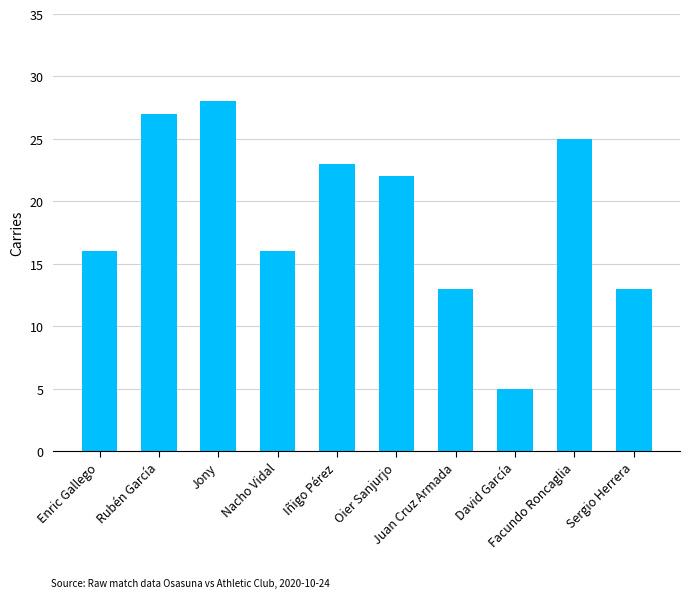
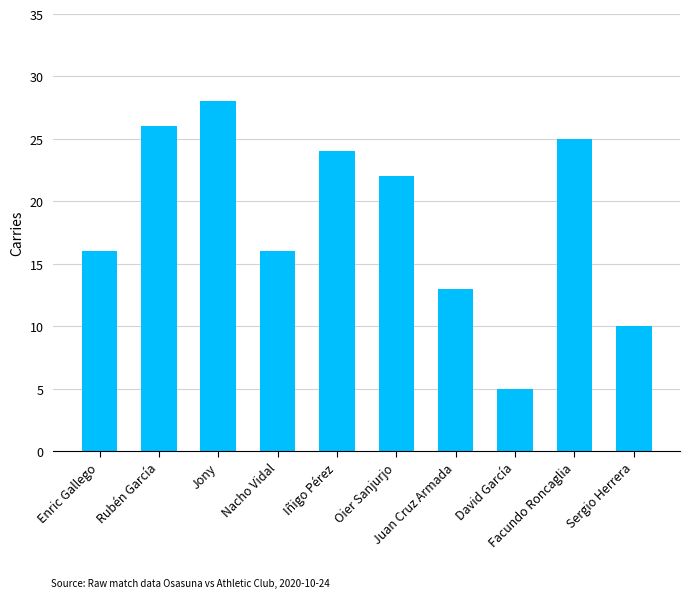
Rubén García: 27 -> 26
Iñigo Pérez: 23 -> 24
Sergio Herrera: 13 -> 10
